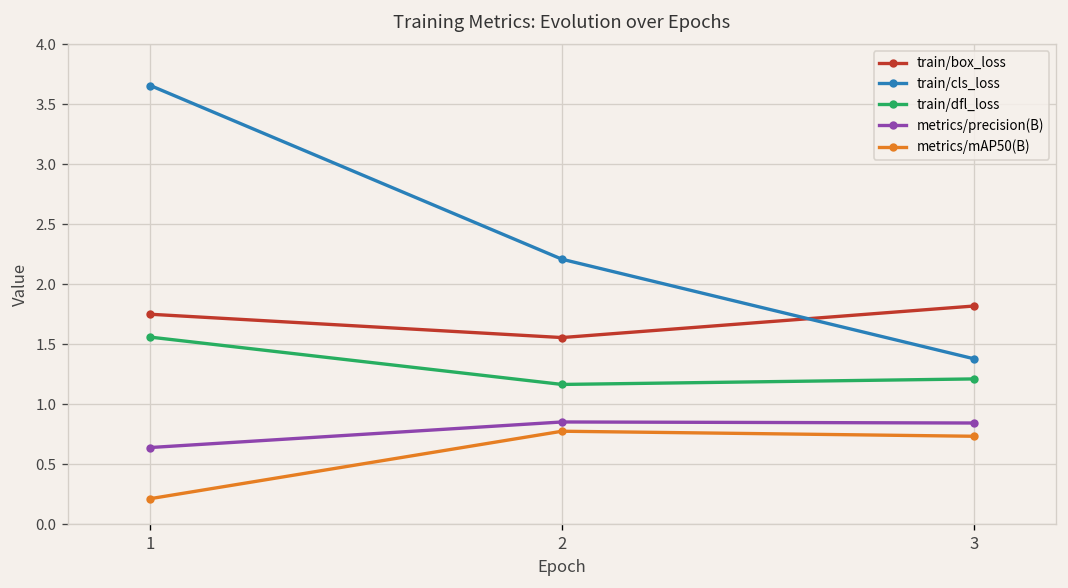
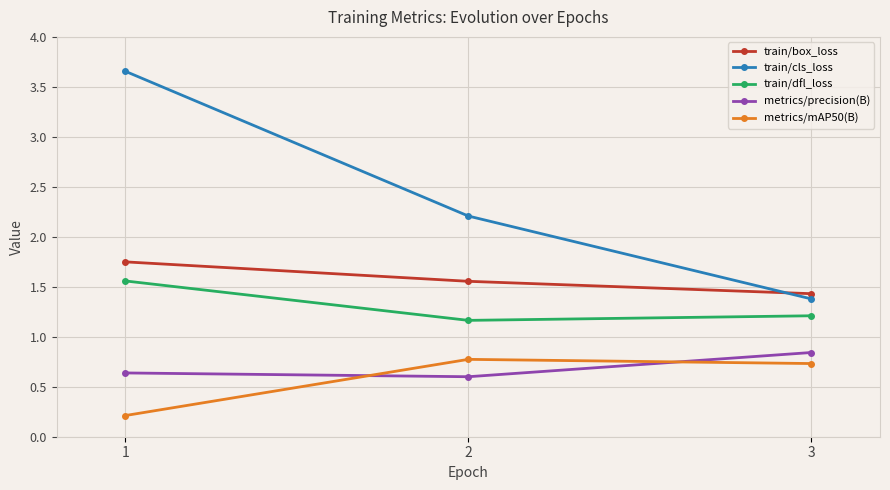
metrics/precision(B), 2: 0.9 -> 0.6
train/box_loss, 3: 1.8 -> 1.4
